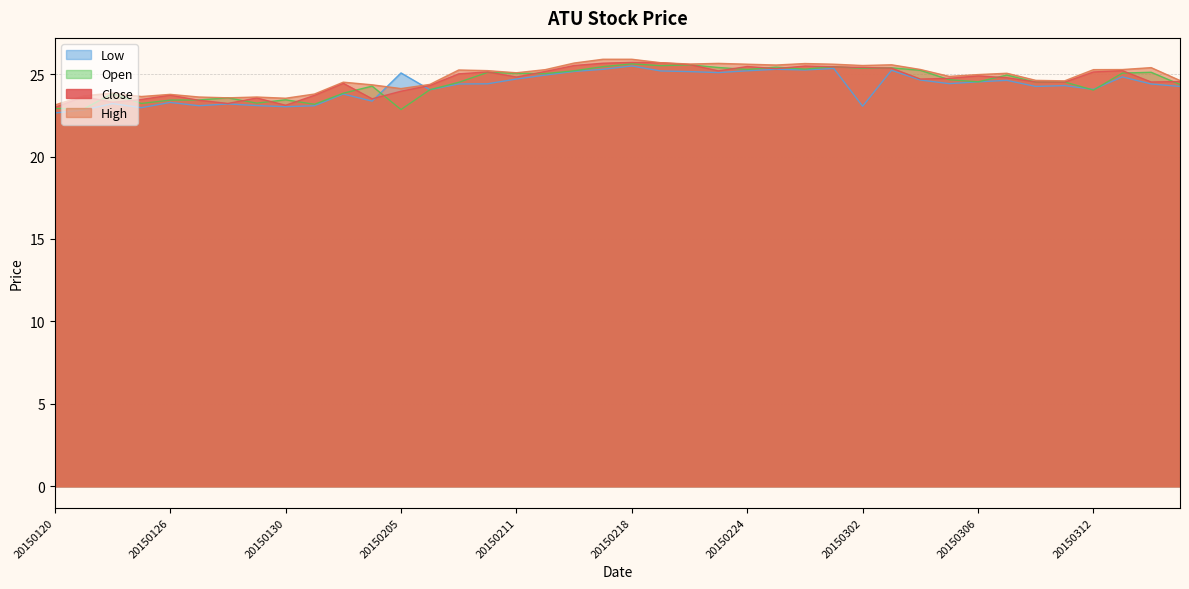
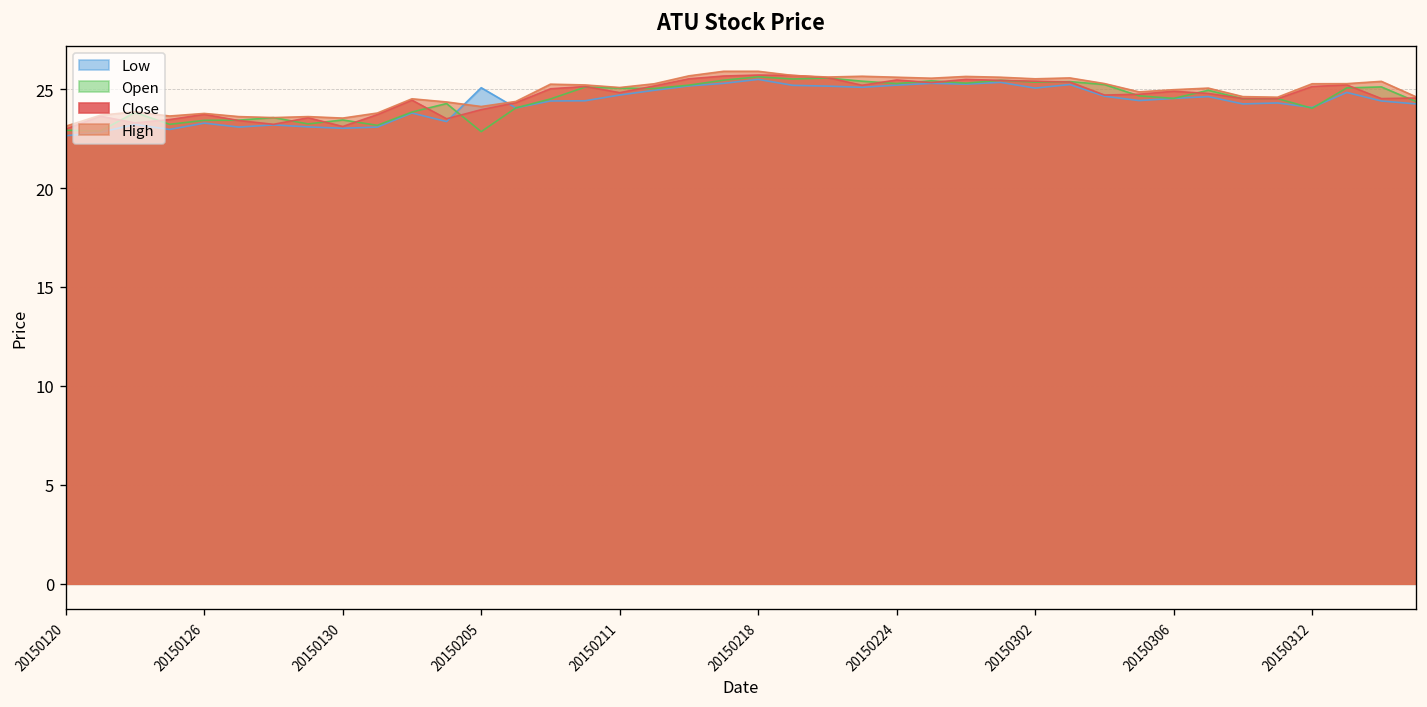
Low, 20150302: 23.1 -> 25.1
